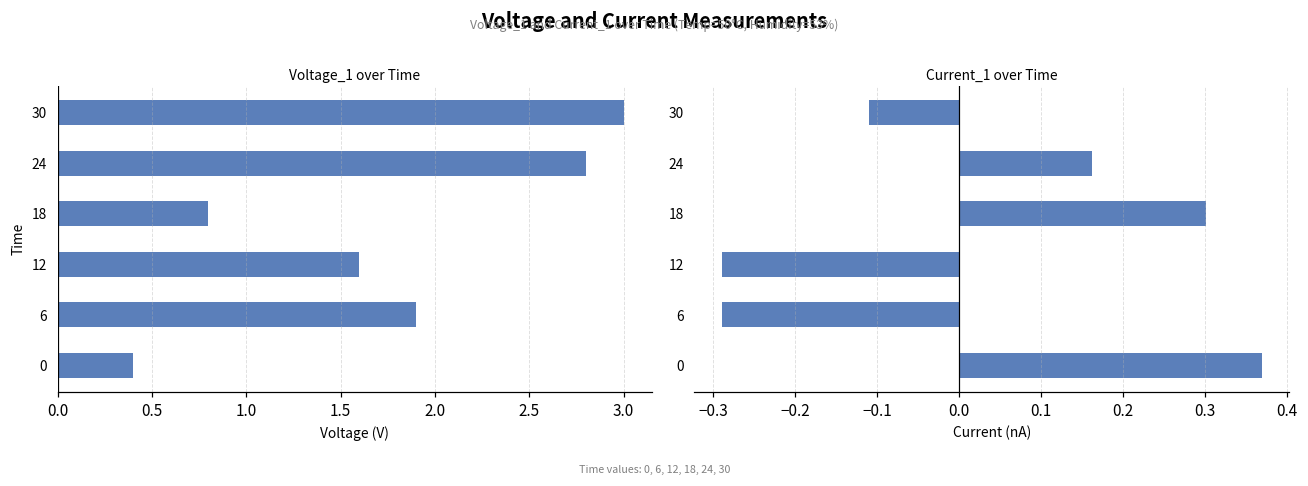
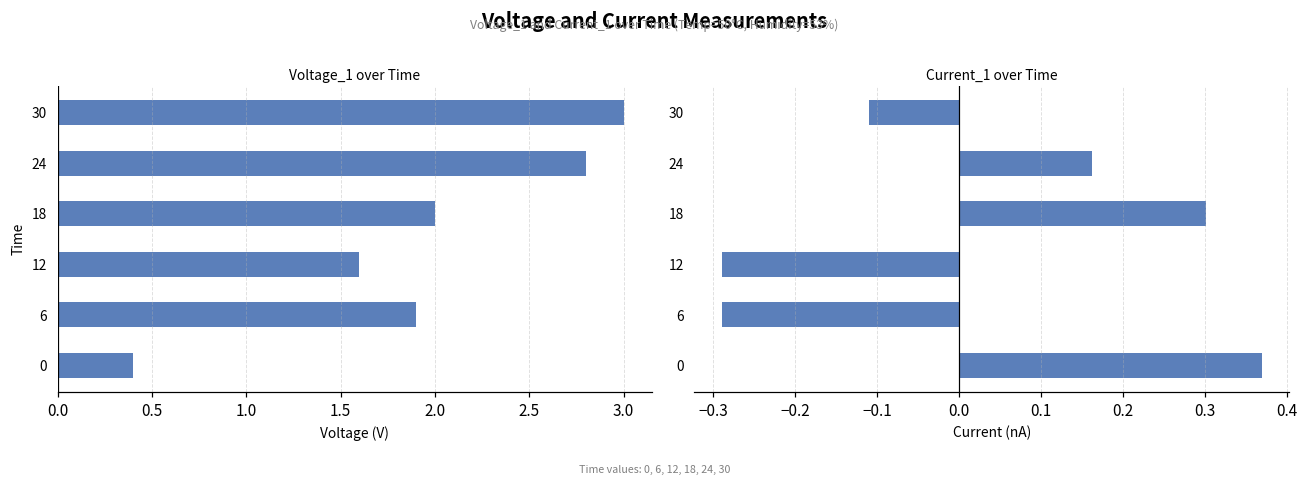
Voltage_1 over Time, 18: 0.8 -> 2.0
